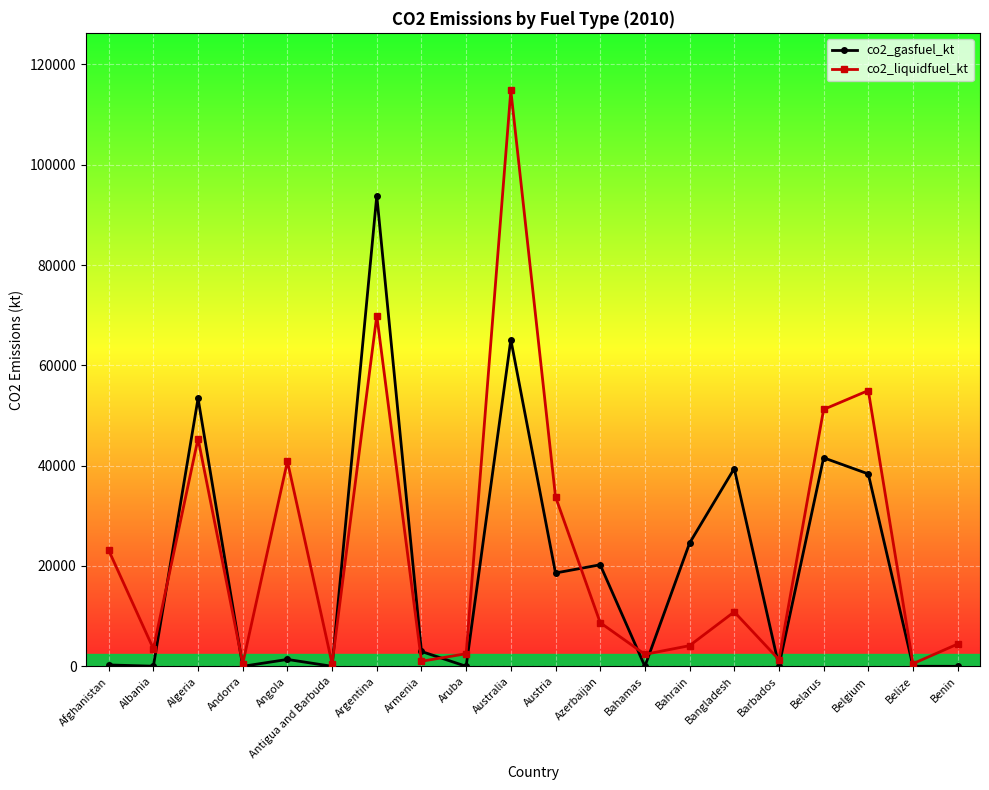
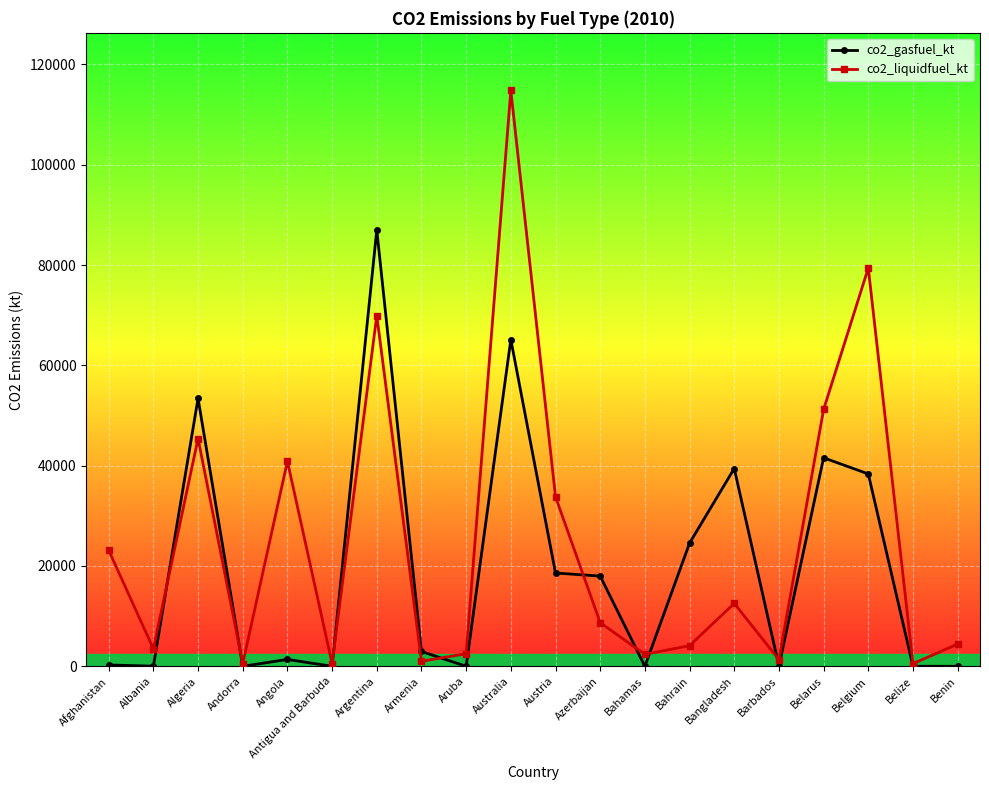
co2_gasfuel_kt, Argentina: 94000 -> 87000
co2_gasfuel_kt, Azerbaijan: 20000 -> 18000
co2_liquidfuel_kt, Bangladesh: 11000 -> 13000
co2_liquidfuel_kt, Belgium: 55000 -> 79000
